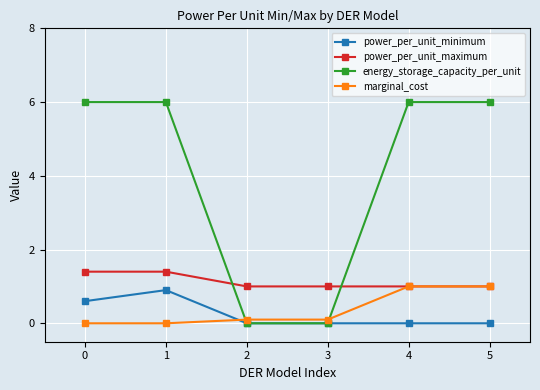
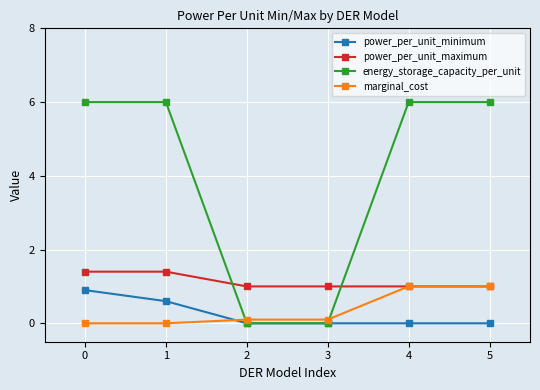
power_per_unit_minimum, 0: 0.6 -> 0.9
power_per_unit_minimum, 1: 0.9 -> 0.6
